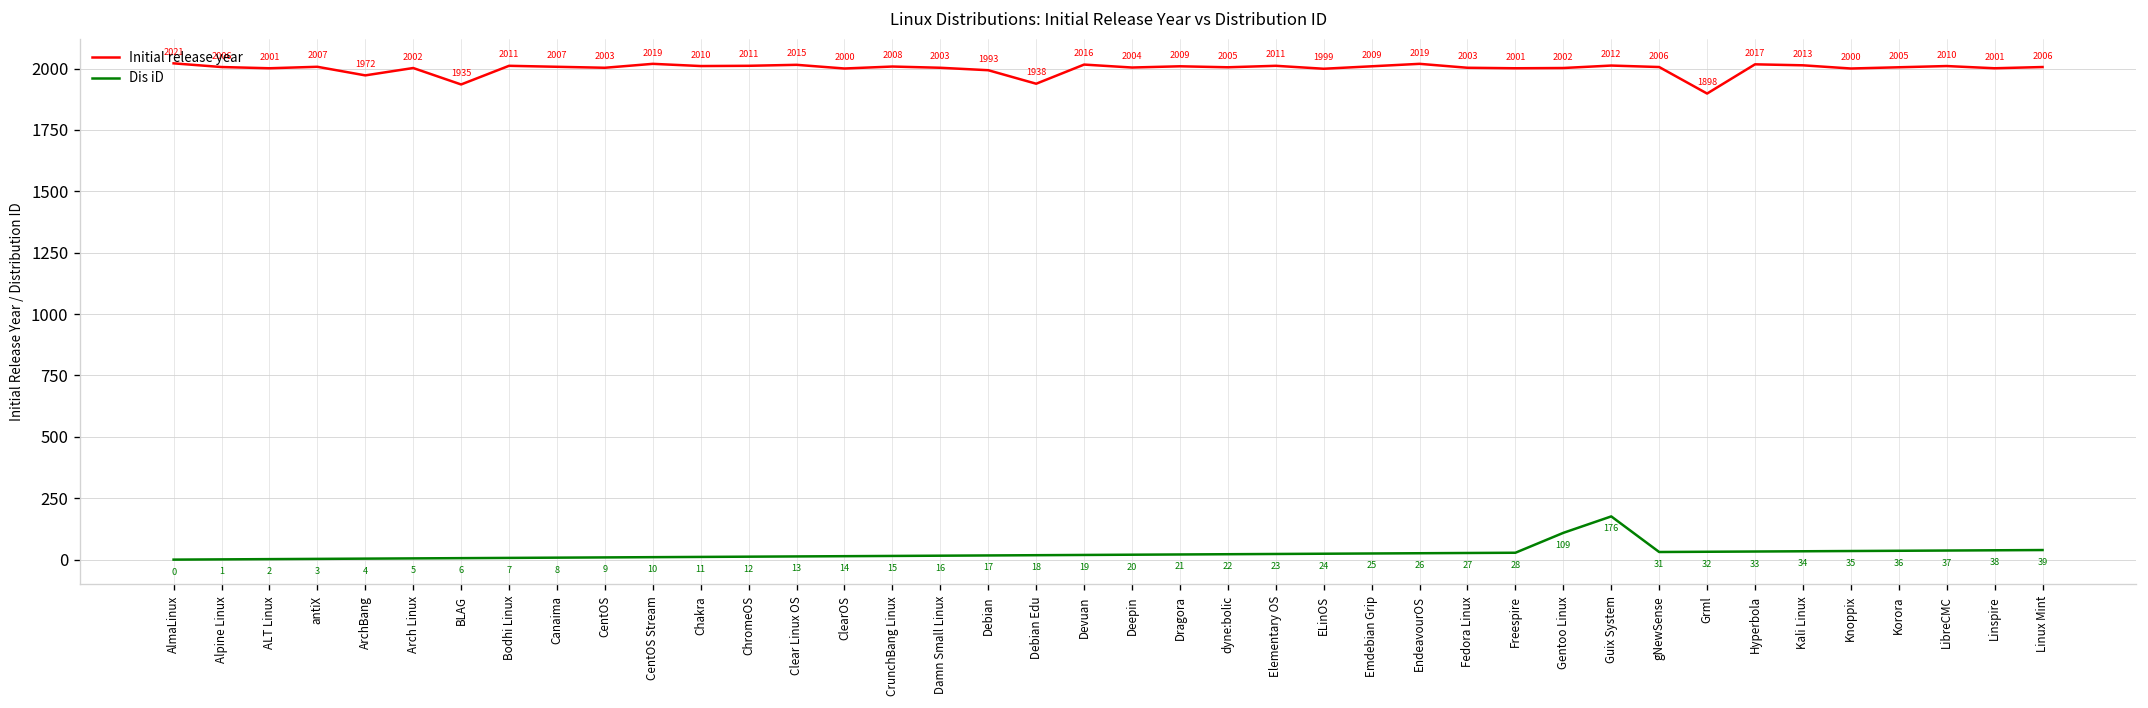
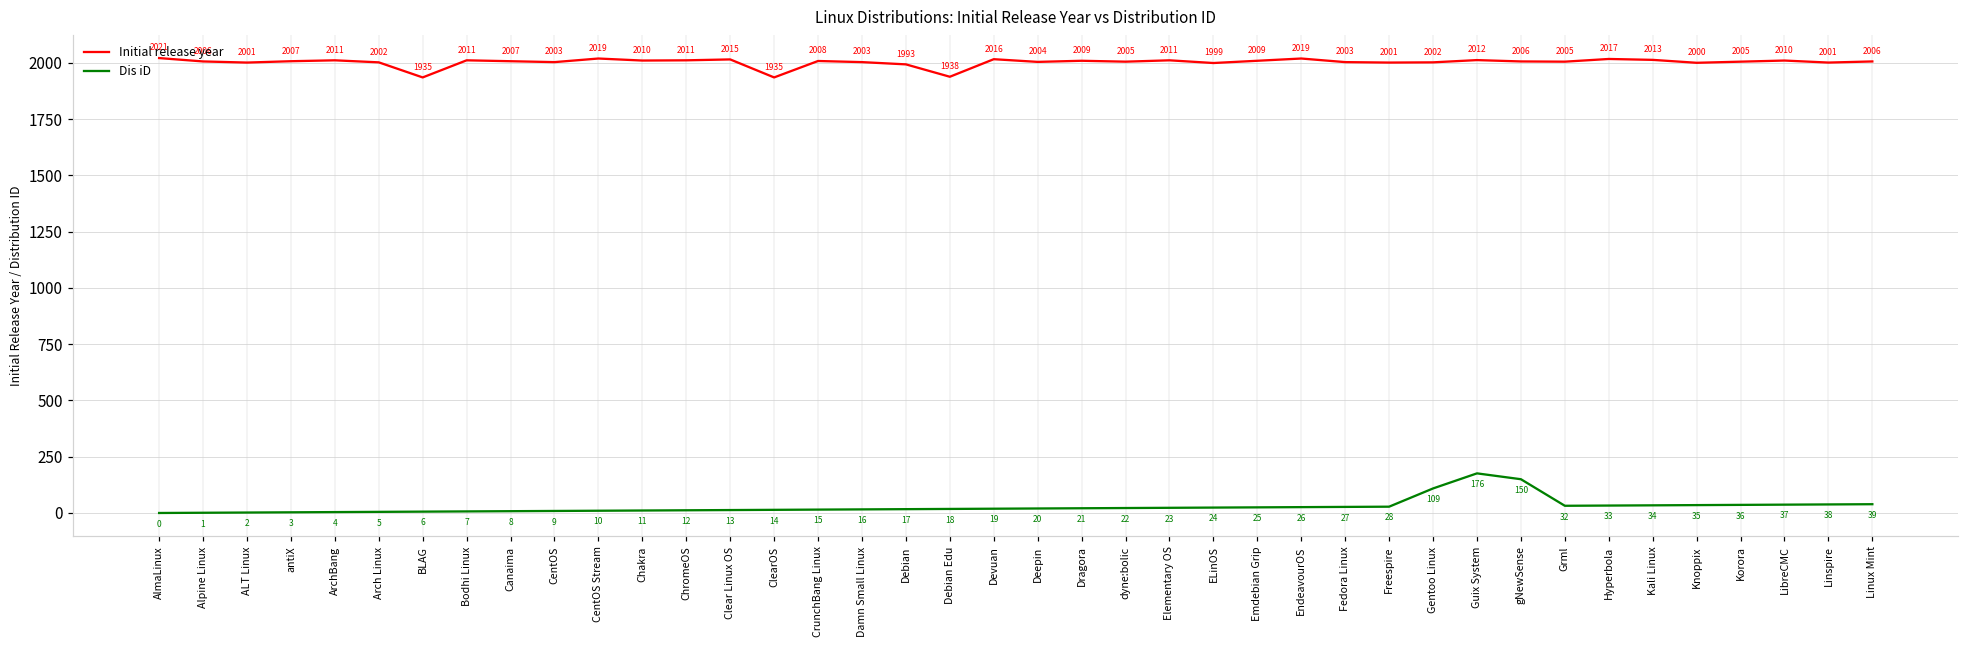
Initial release year, ArchBang: 1972 -> 2011
Initial release year, ClearOS: 2000 -> 1935
Dis iD, gNewSense: 31 -> 150
Initial release year, Grml: 1898 -> 2005
